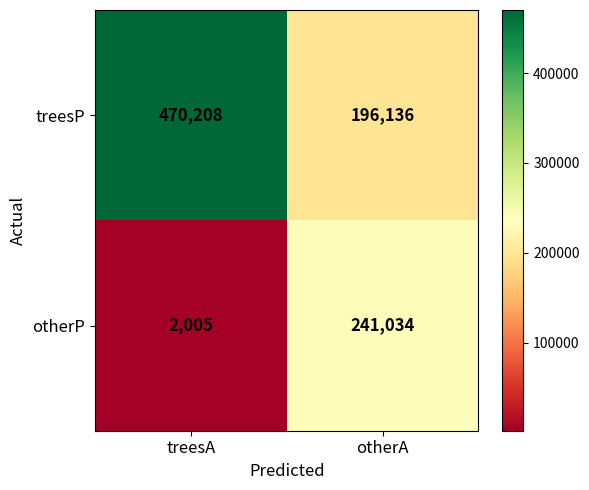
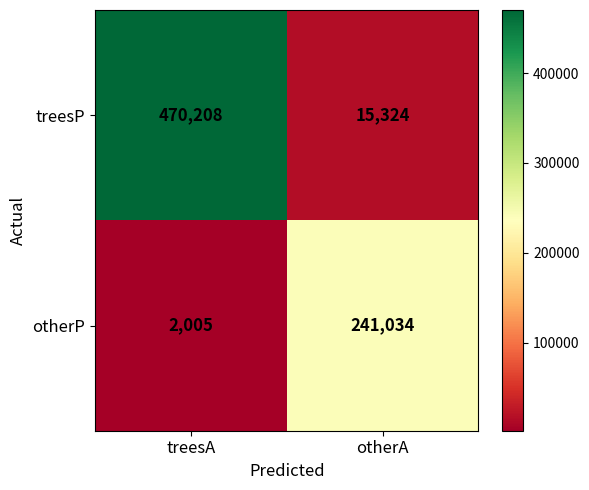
treesP, otherA: 196,136 -> 15,324
